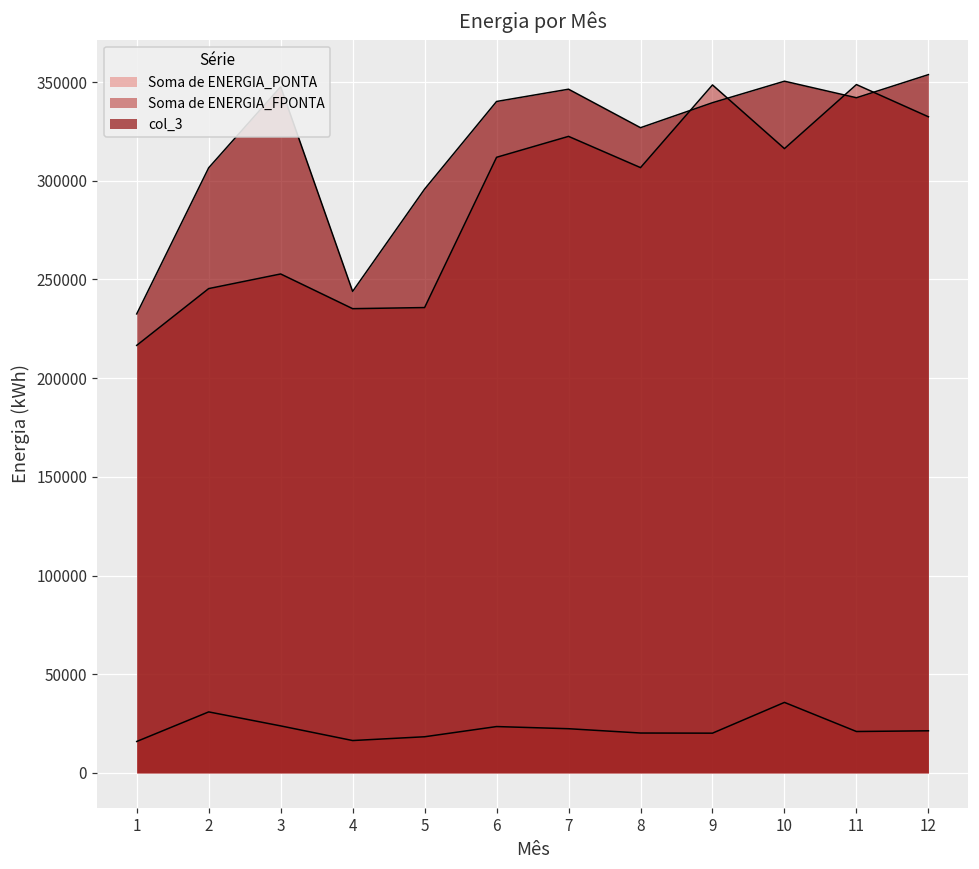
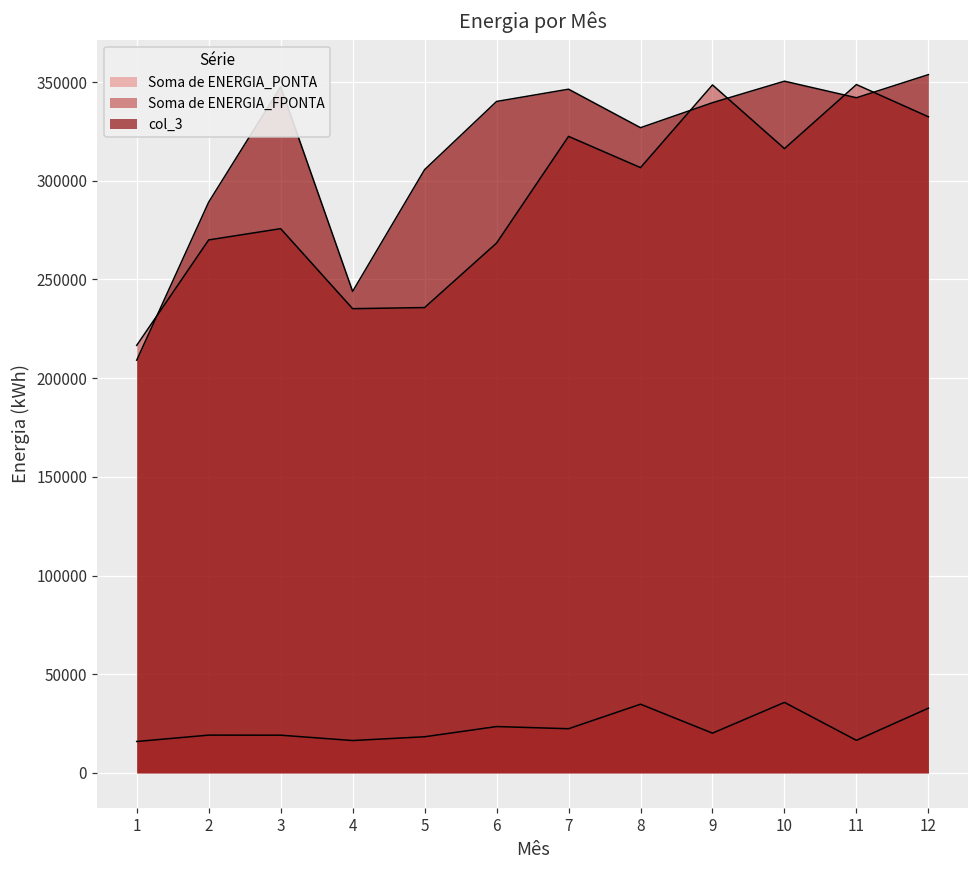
col_3, 1: 233000 -> 209000
Soma de ENERGIA_PONTA, 2: 31000 -> 19000
Soma de ENERGIA_FPONTA, 2: 245000 -> 270000
col_3, 2: 307000 -> 289000
Soma de ENERGIA_PONTA, 3: 24000 -> 19000
Soma de ENERGIA_FPONTA, 3: 253000 -> 276000
col_3, 5: 296000 -> 306000
Soma de ENERGIA_FPONTA, 6: 312000 -> 268000
Soma de ENERGIA_PONTA, 8: 20000 -> 35000
Soma de ENERGIA_PONTA, 11: 21000 -> 17000
Soma de ENERGIA_PONTA, 12: 21000 -> 33000
